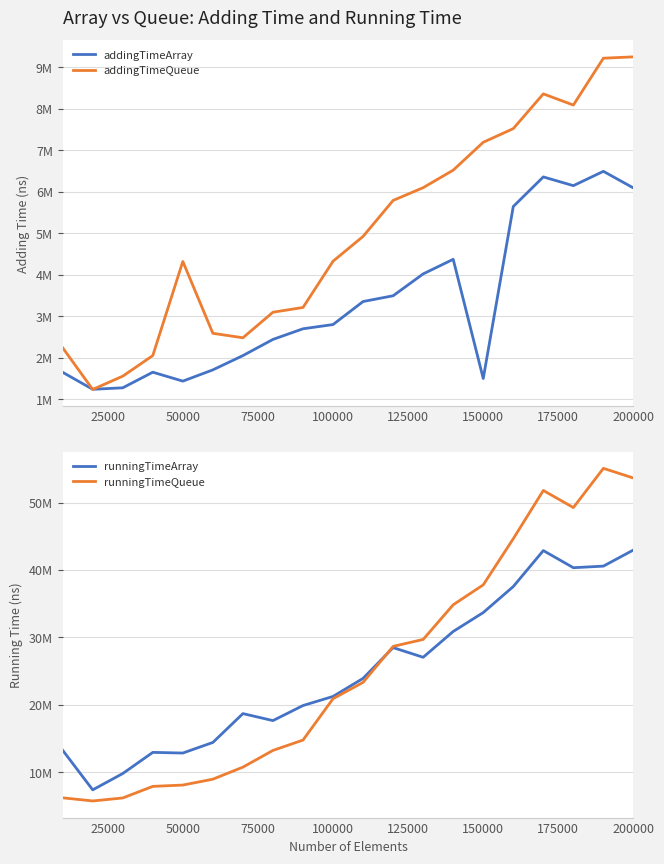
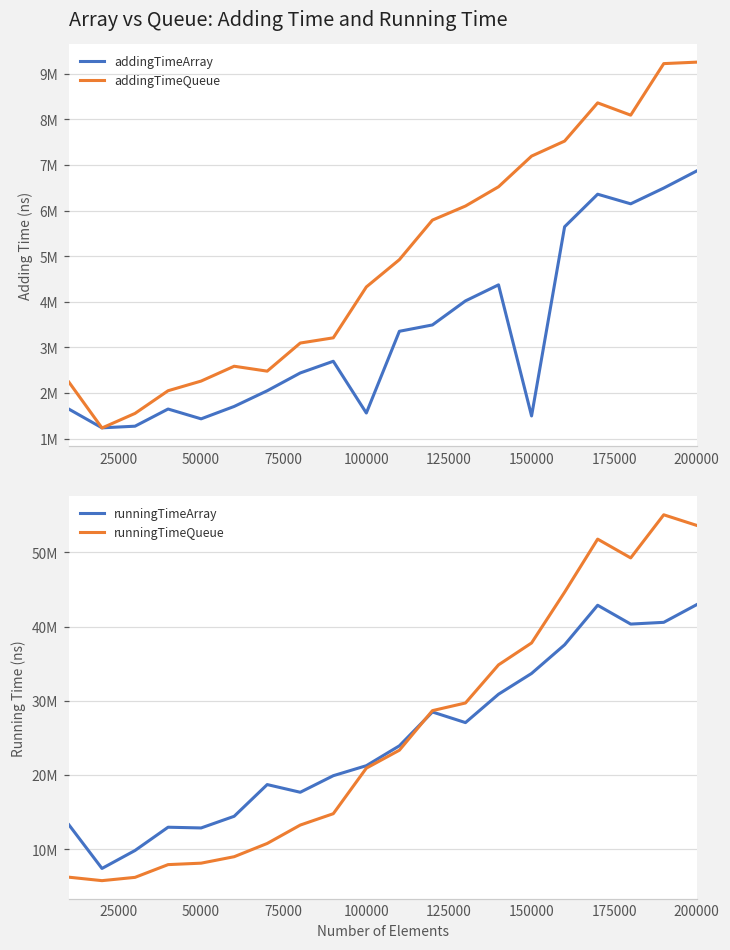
Array vs Queue: Adding Time and Running Time, addingTimeQueue, 50000: 4300000 -> 2300000
Array vs Queue: Adding Time and Running Time, addingTimeArray, 100000: 2800000 -> 1600000
Array vs Queue: Adding Time and Running Time, addingTimeArray, 200000: 6100000 -> 6900000
